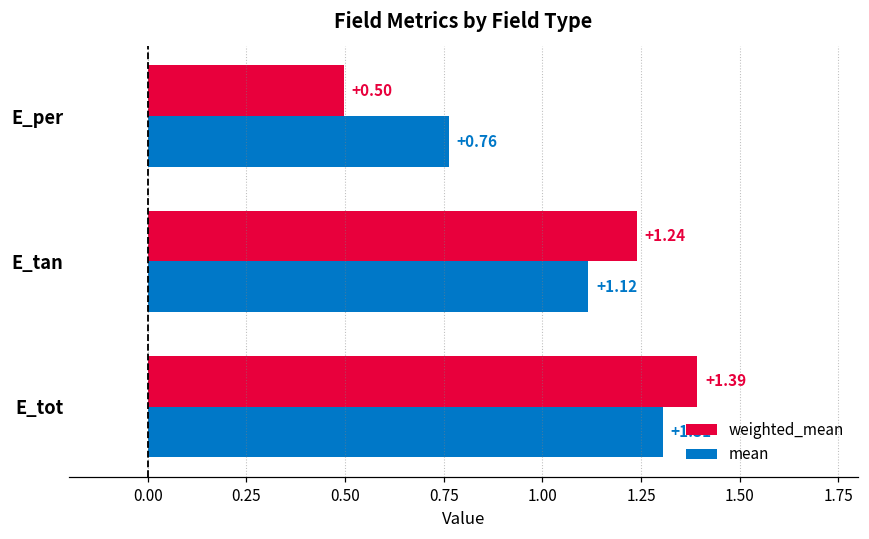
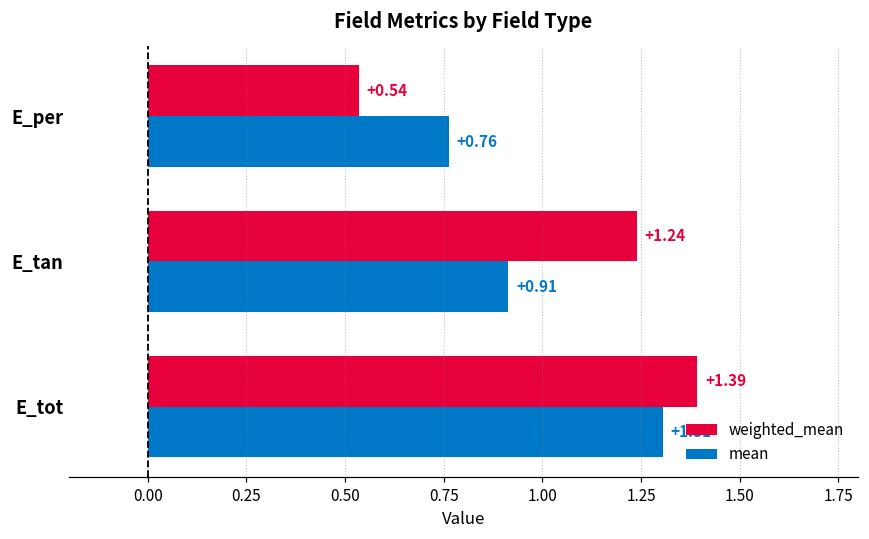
weighted_mean, E_per: +0.50 -> +0.54
mean, E_tan: +1.12 -> +0.91
